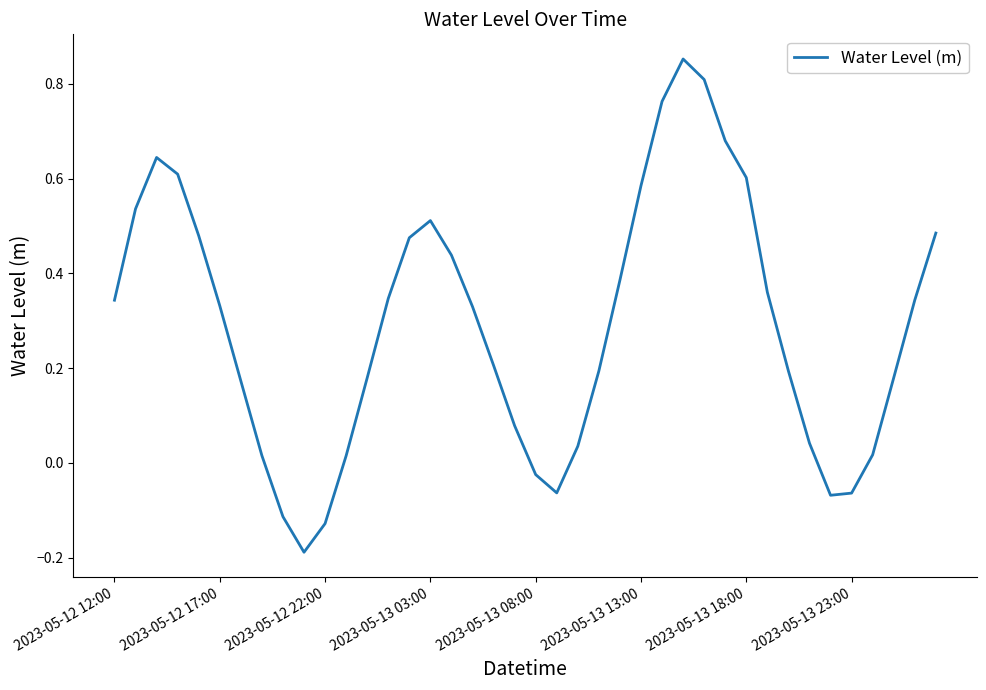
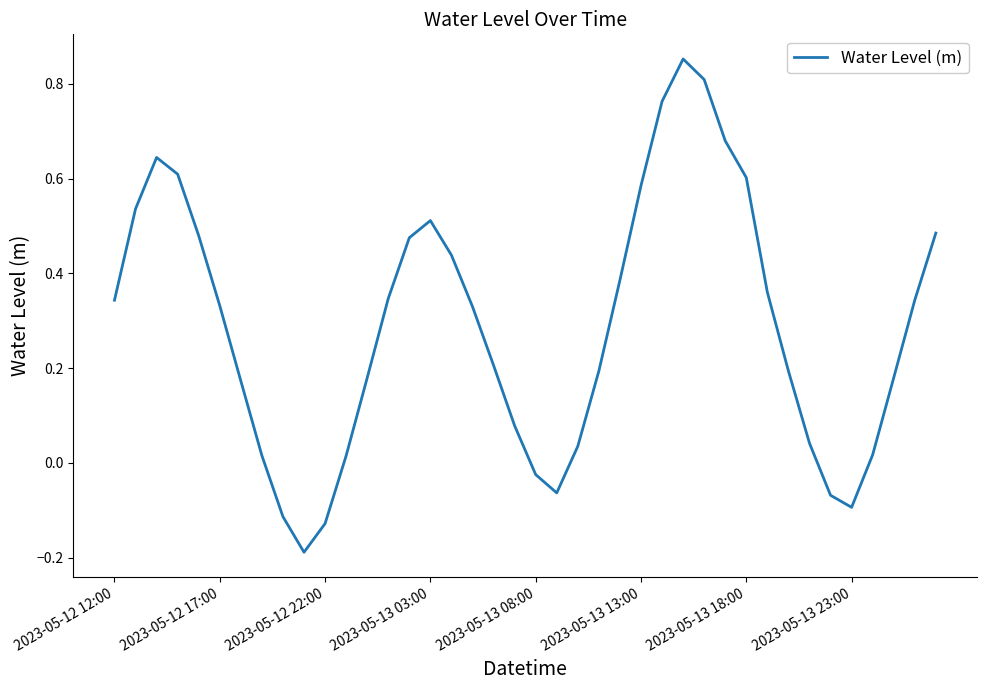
2023-05-13 23:00: -0.06 -> -0.09
